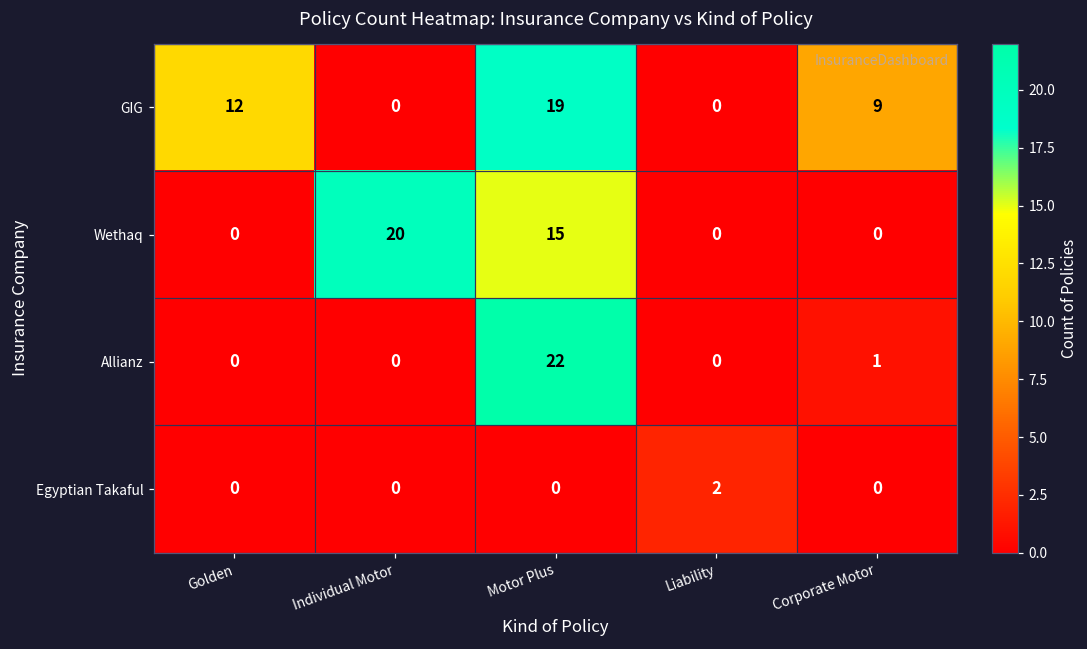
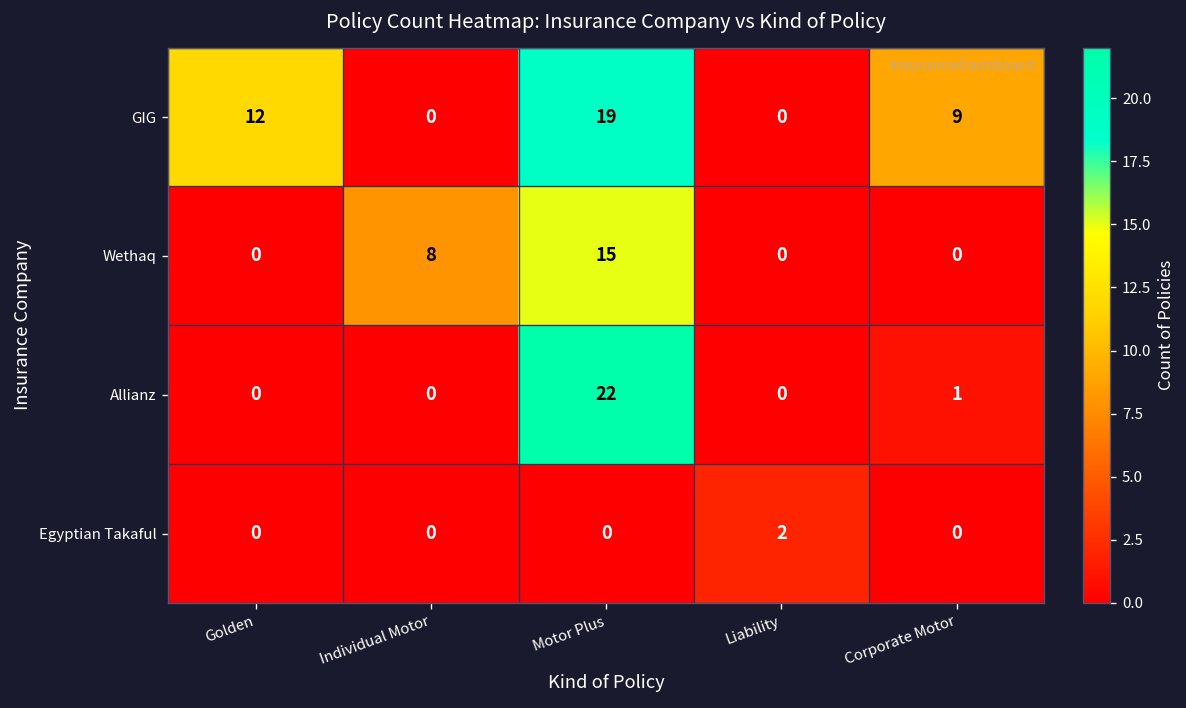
Wethaq, Individual Motor: 20 -> 8
